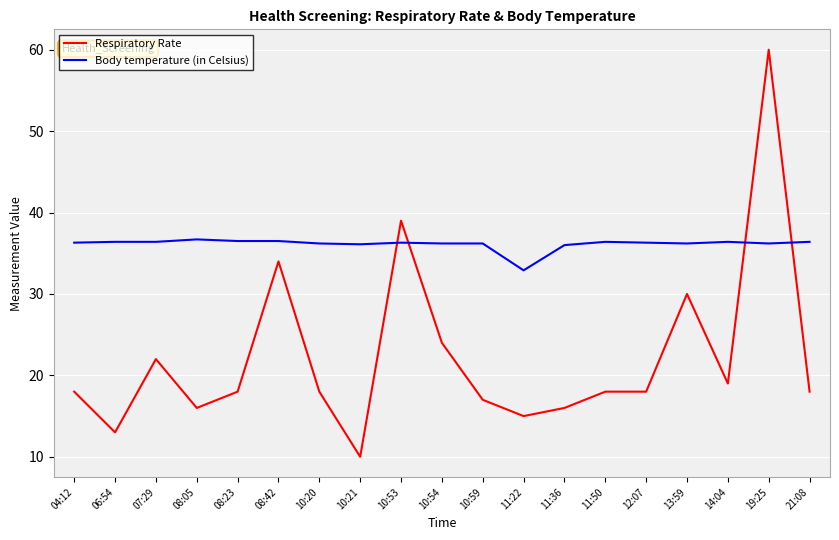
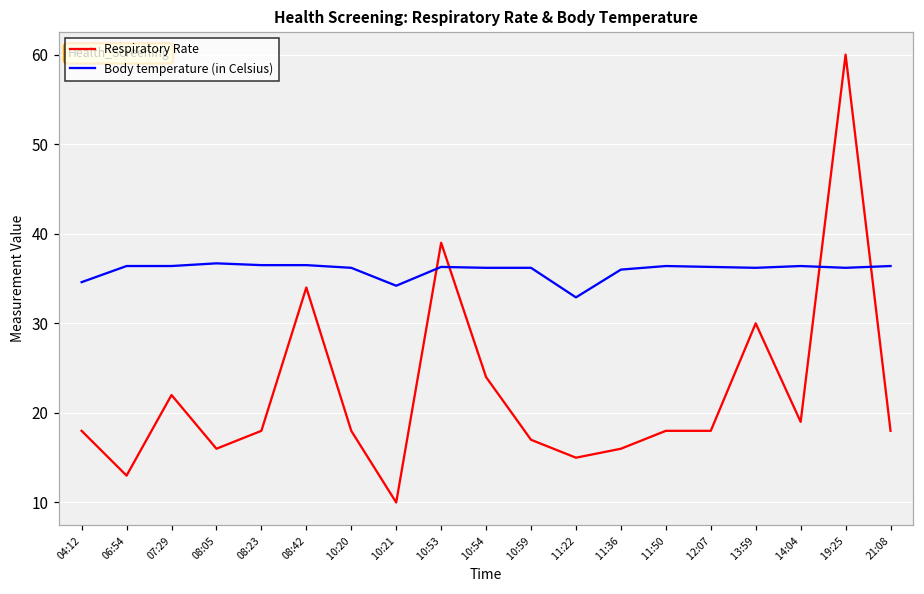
Body temperature (in Celsius), 04:12: 36 -> 35
Body temperature (in Celsius), 10:21: 36 -> 34
